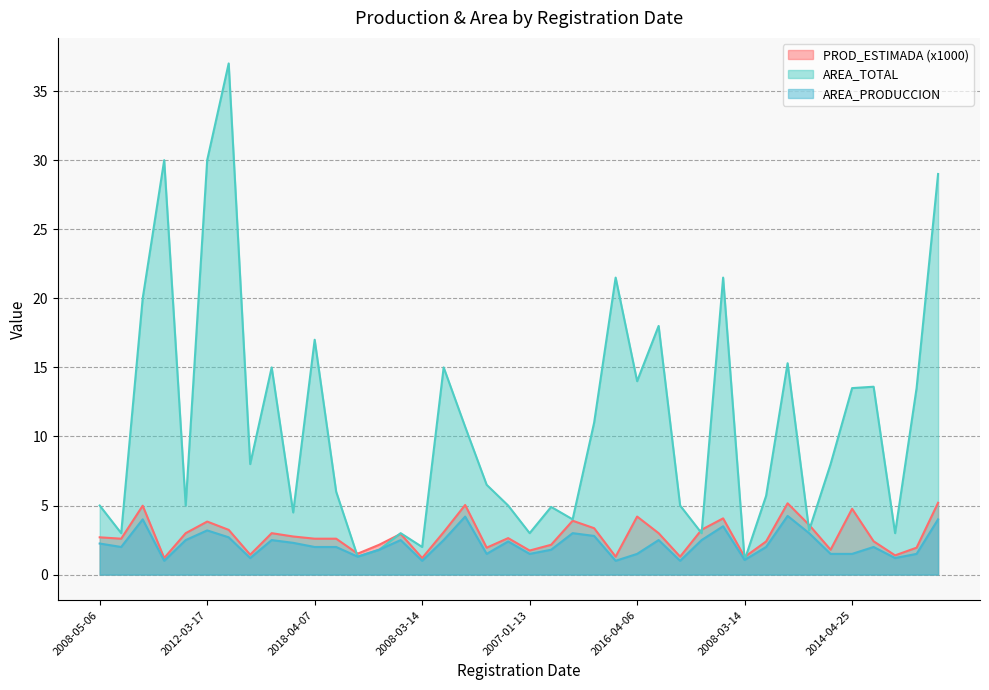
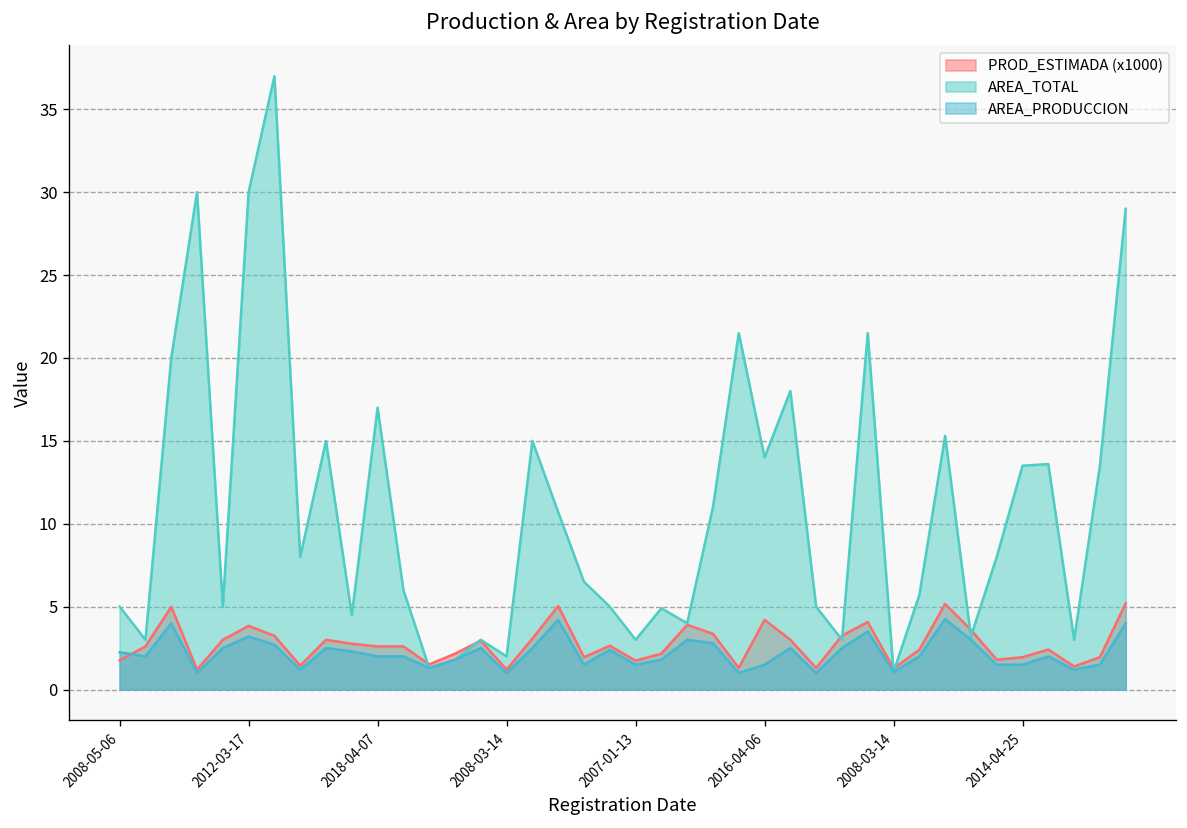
PROD_ESTIMADA (x1000), 2008-05-06: 2.7 -> 1.8
PROD_ESTIMADA (x1000), 2014-04-25: 4.8 -> 2.0
